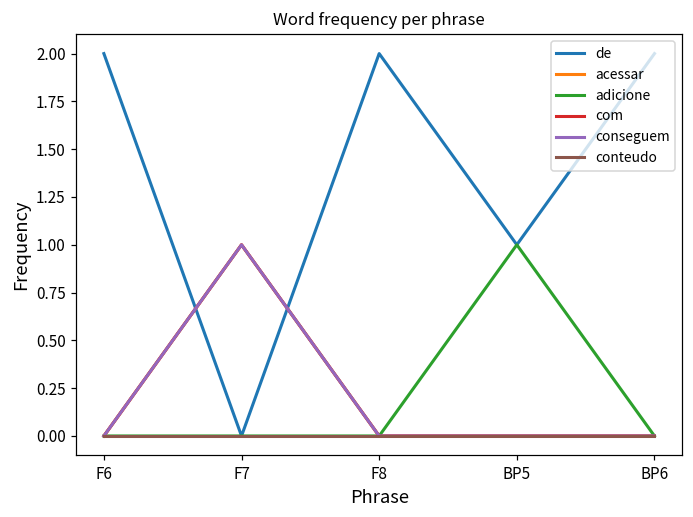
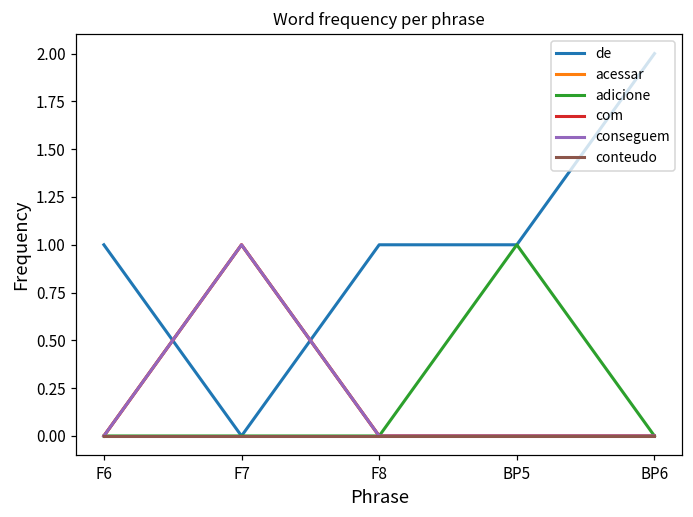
de, F6: 2 -> 1
de, F8: 2 -> 1
